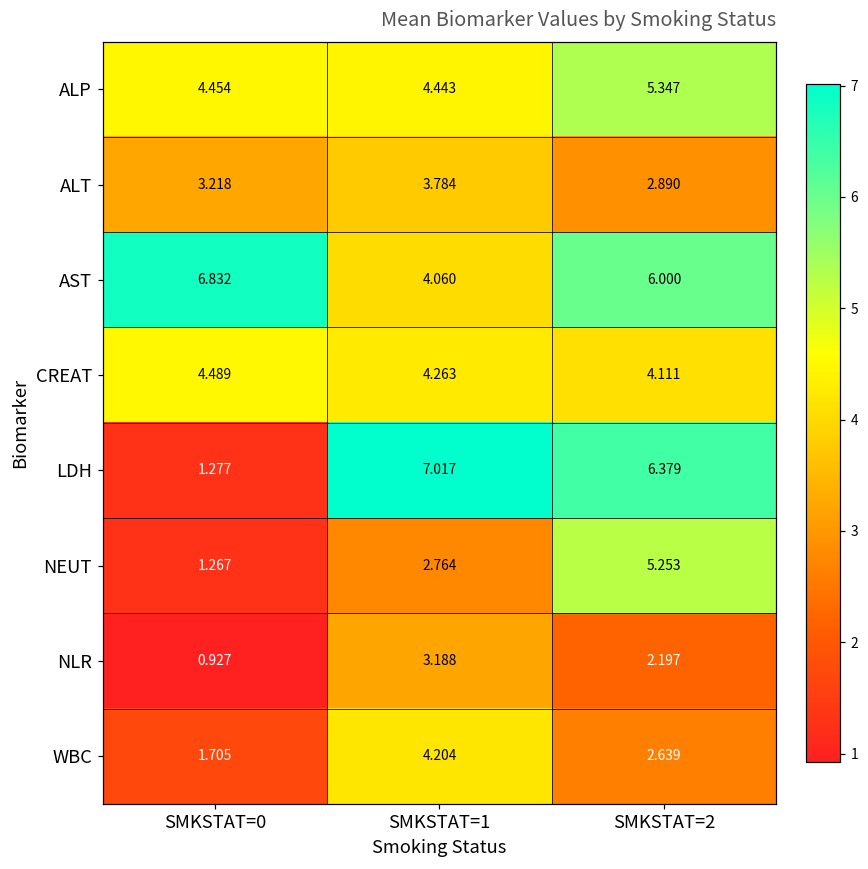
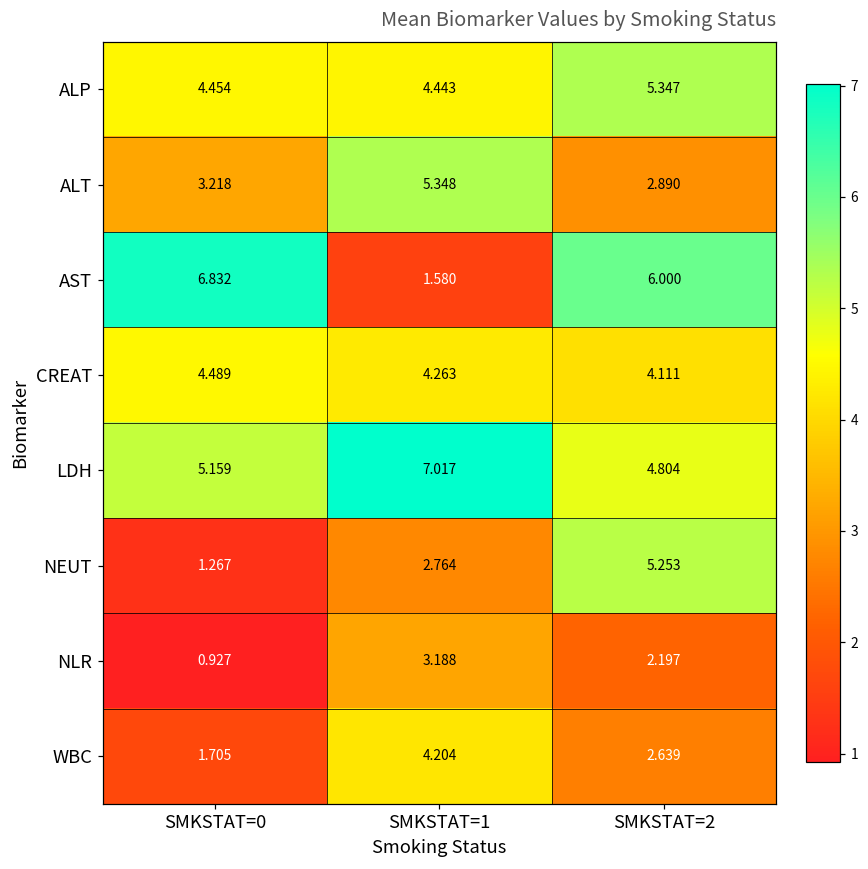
ALT, SMKSTAT=1: 3.784 -> 5.348
AST, SMKSTAT=1: 4.060 -> 1.580
LDH, SMKSTAT=0: 1.277 -> 5.159
LDH, SMKSTAT=2: 6.379 -> 4.804
